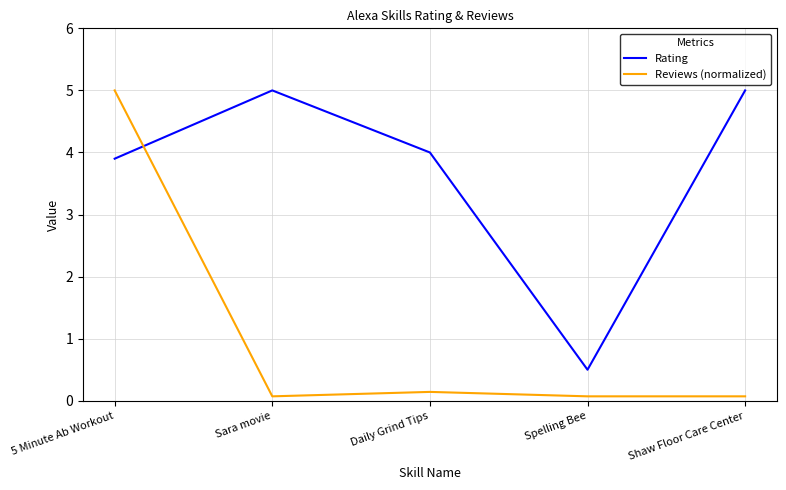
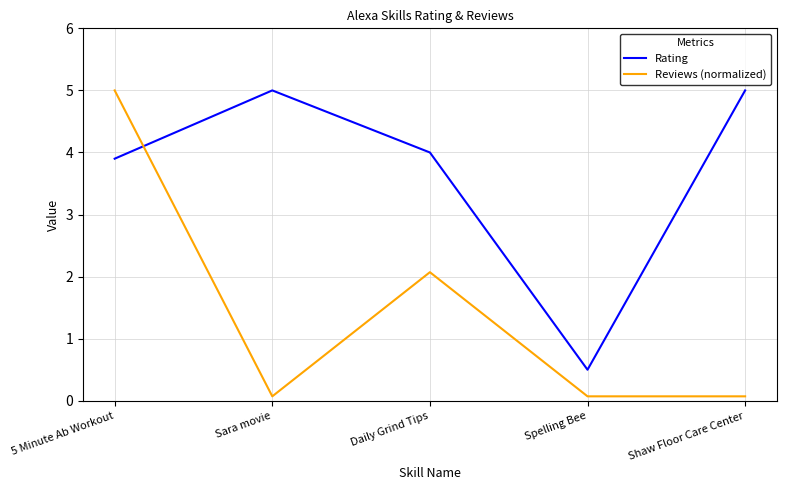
Reviews (normalized), Daily Grind Tips: 0.1 -> 2.1
